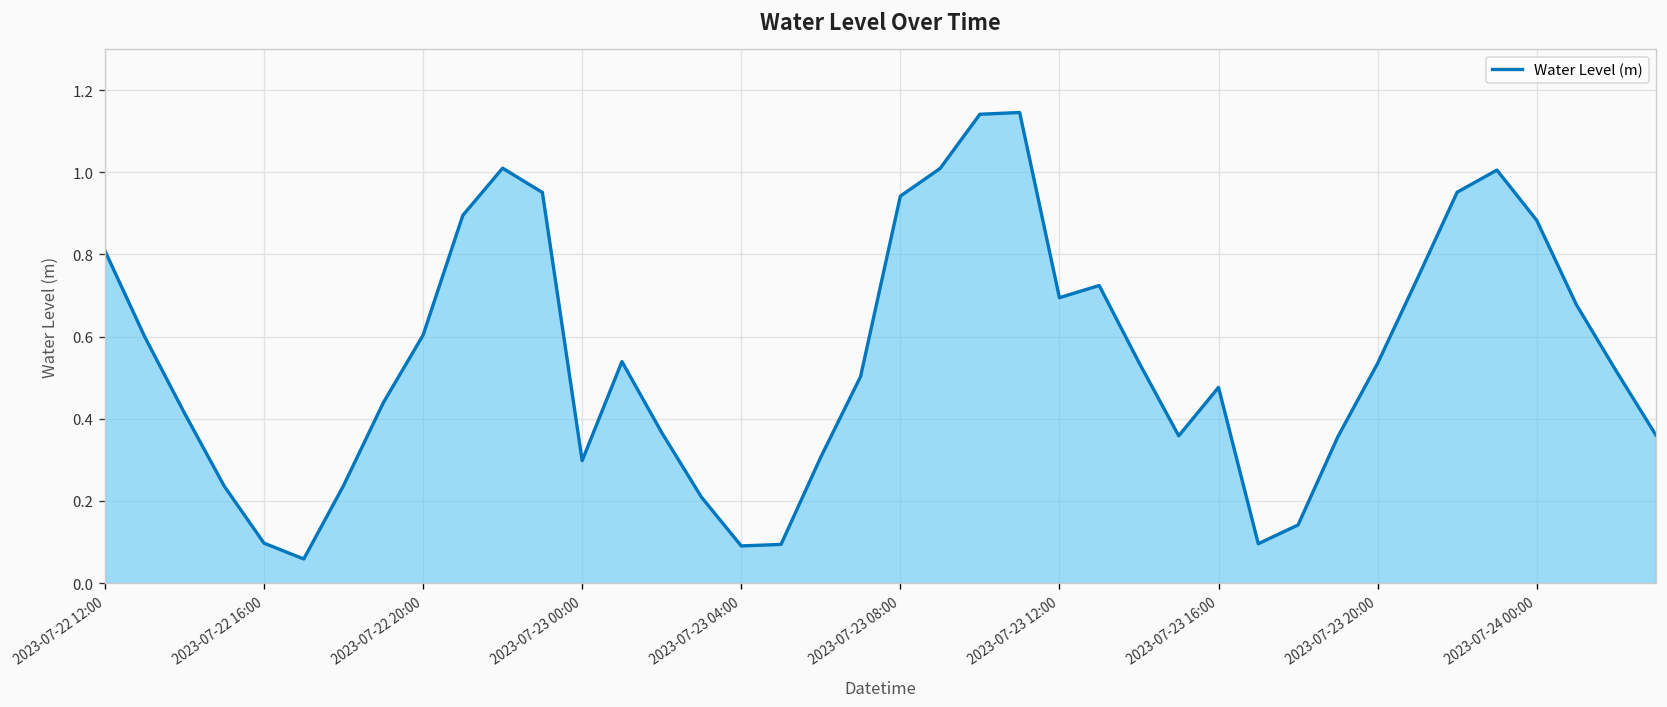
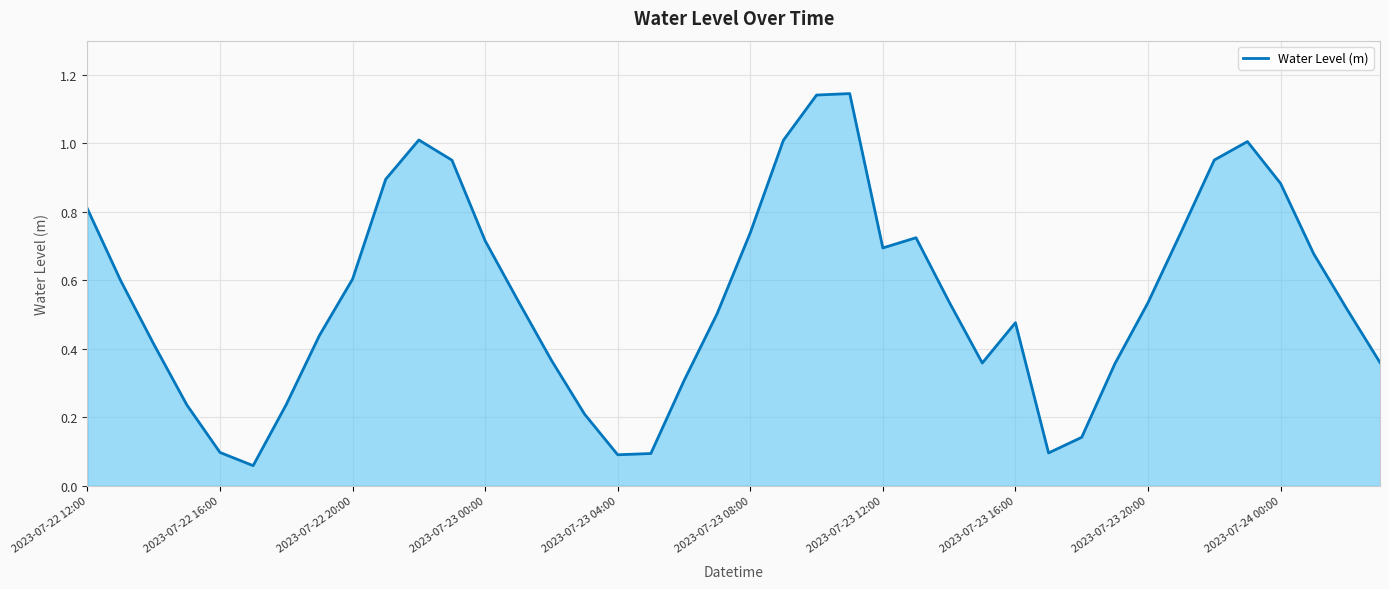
2023-07-23 00:00: 0.30 -> 0.72
2023-07-23 08:00: 0.94 -> 0.74
